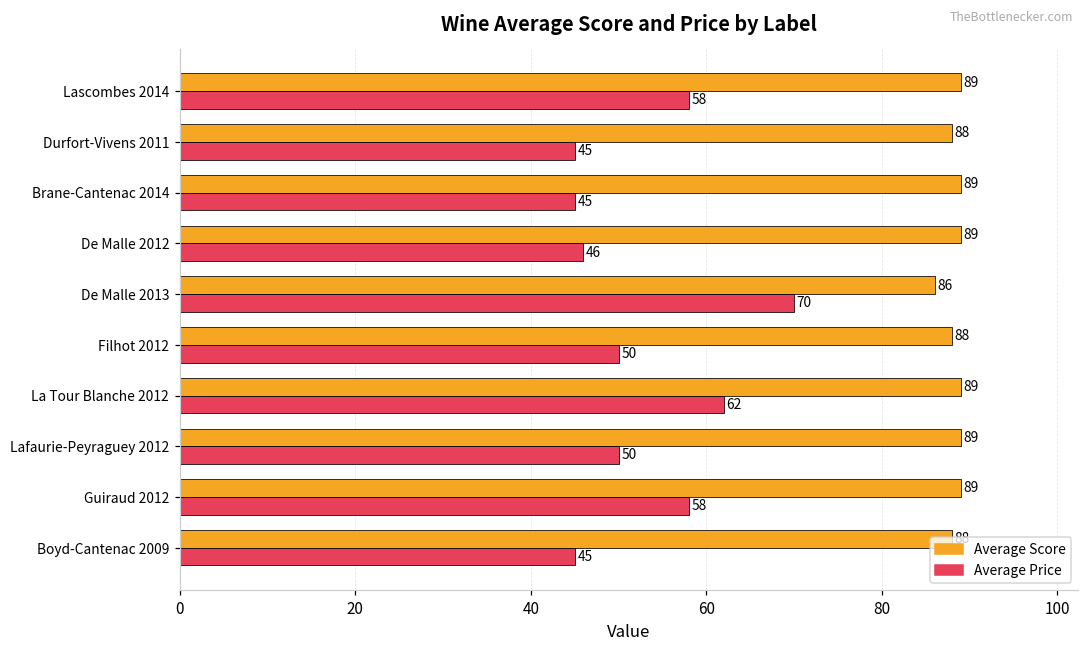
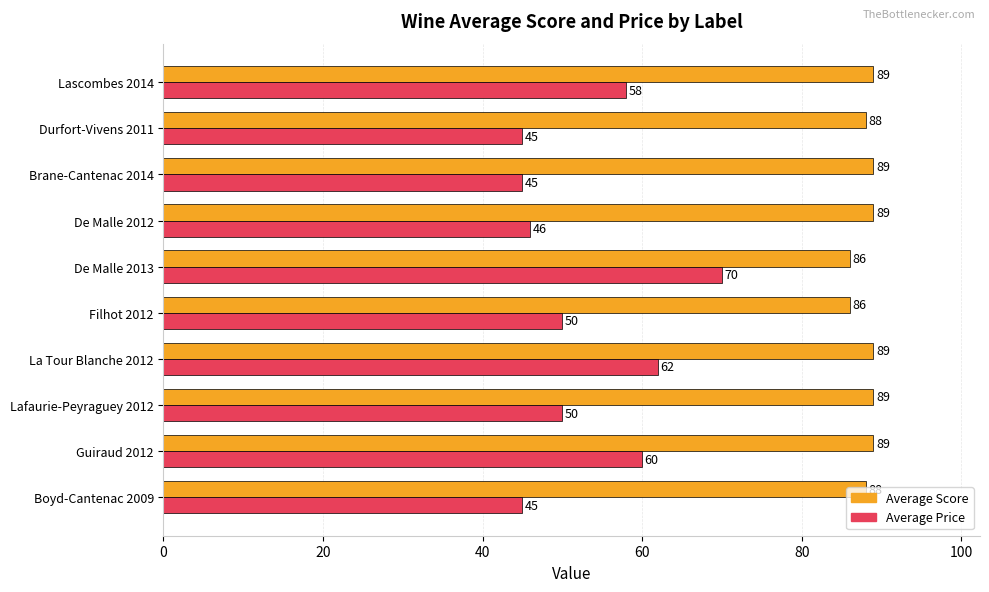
Average Score, Filhot 2012: 88 -> 86
Average Price, Guiraud 2012: 58 -> 60
